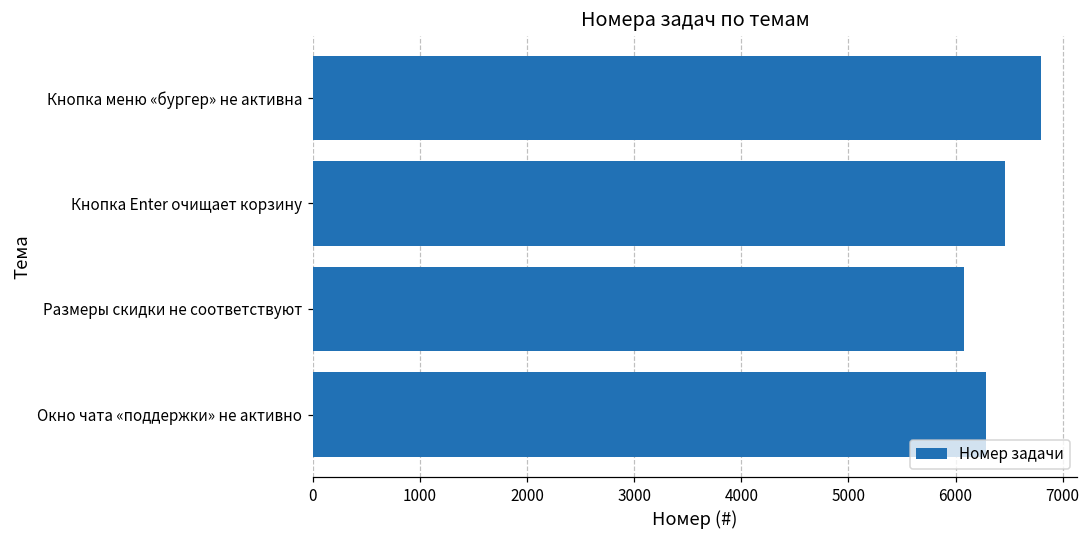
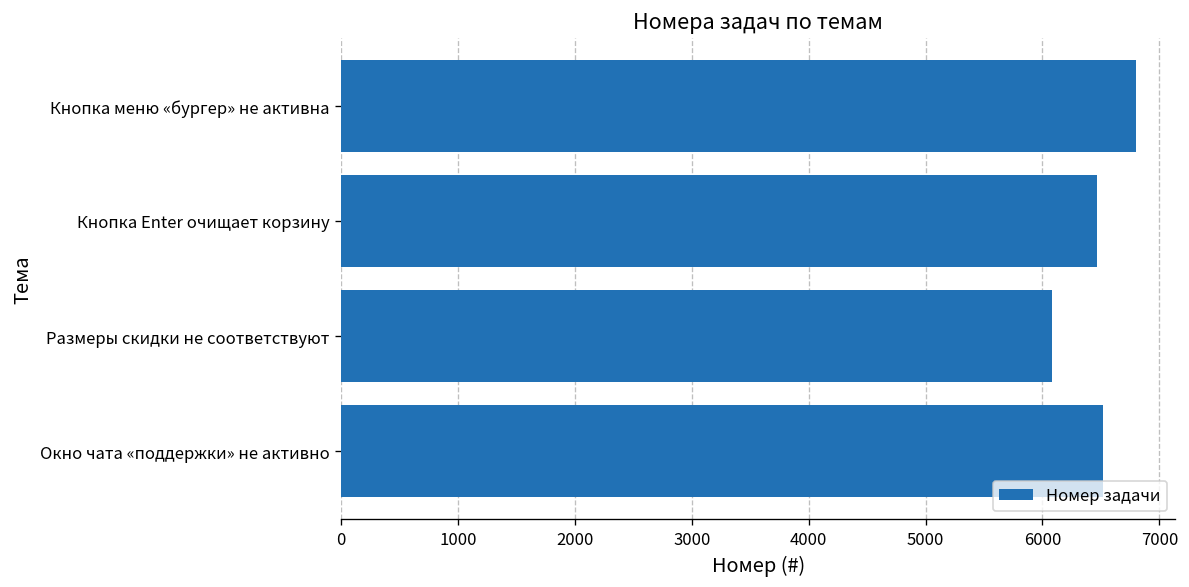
Окно чата «поддержки» не активно: 6300 -> 6500
